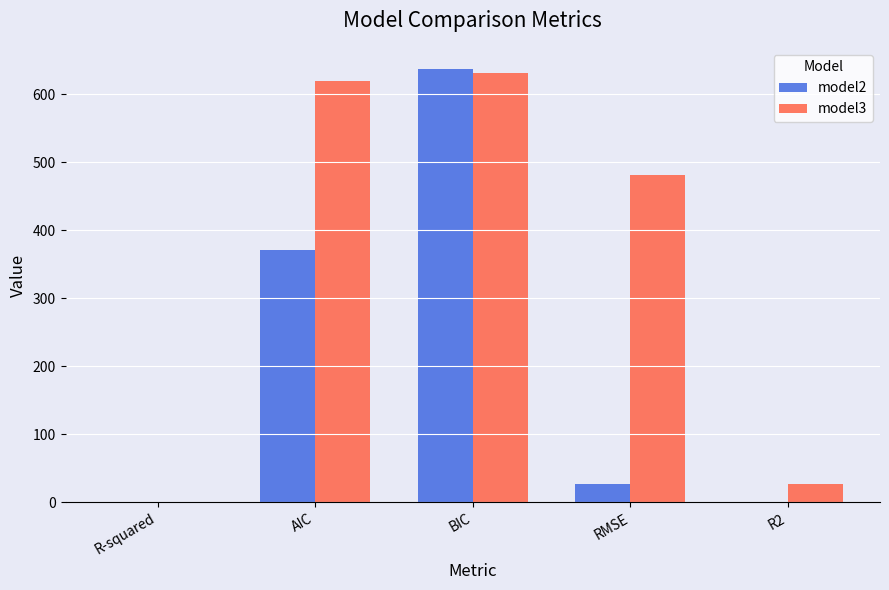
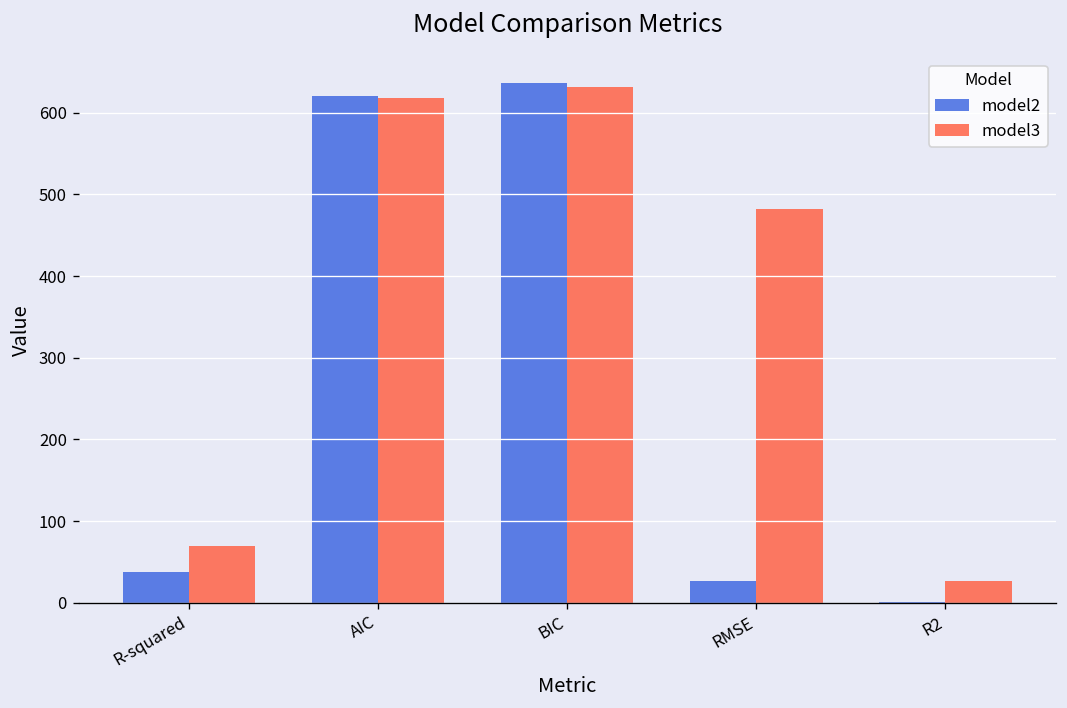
model2, R-squared: 0 -> 40
model3, R-squared: 0 -> 70
model2, AIC: 370 -> 620
